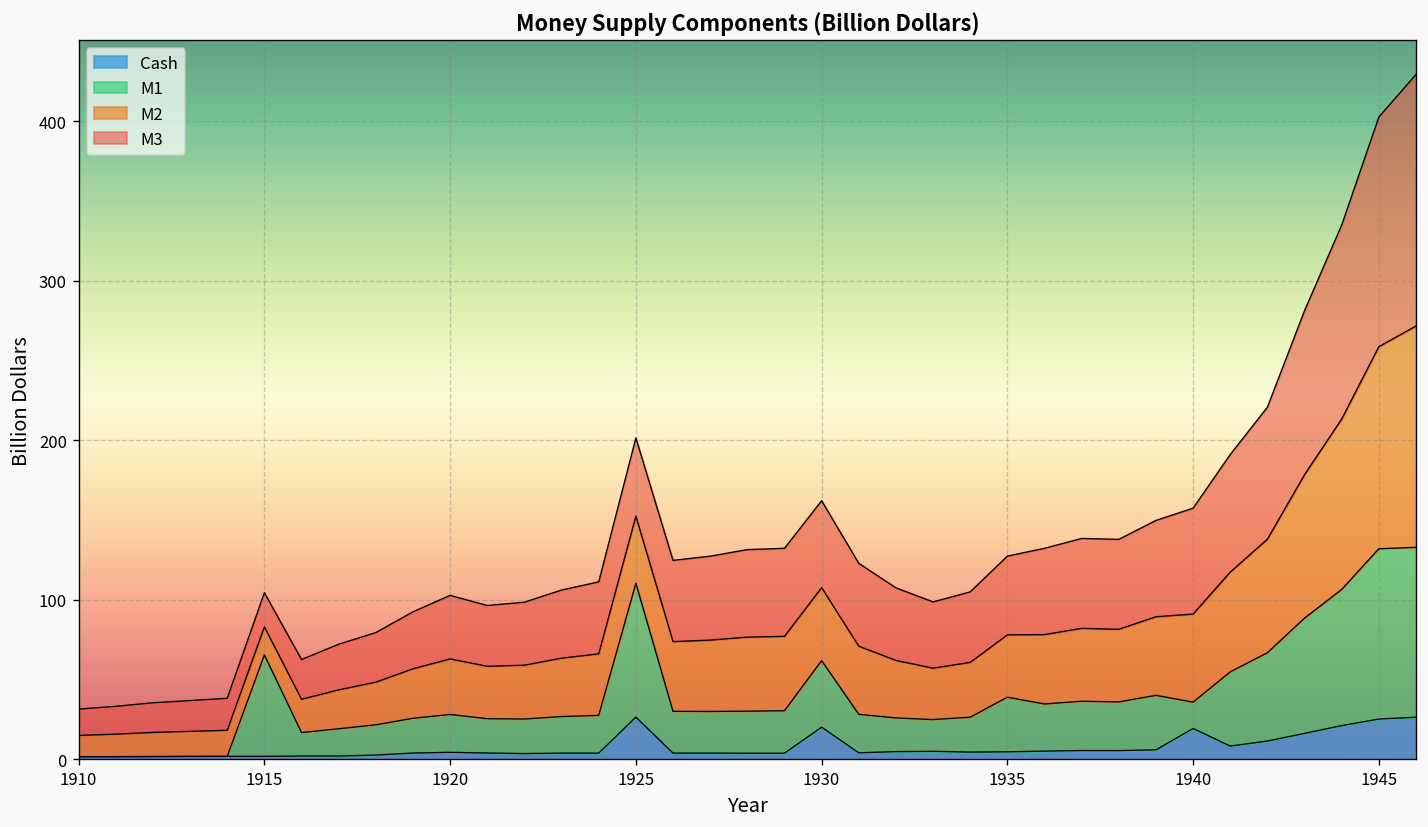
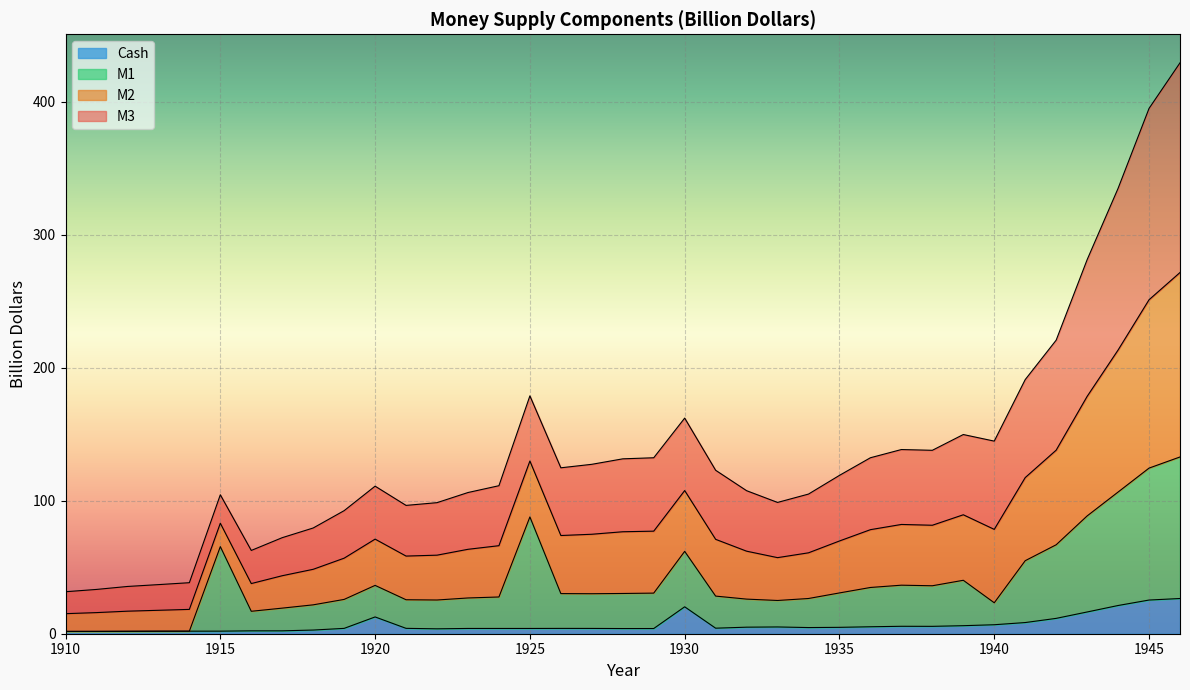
Cash, 1920: 4 -> 13
Cash, 1925: 27 -> 4
M1, 1935: 34 -> 26
Cash, 1940: 19 -> 7
M1, 1945: 107 -> 99
